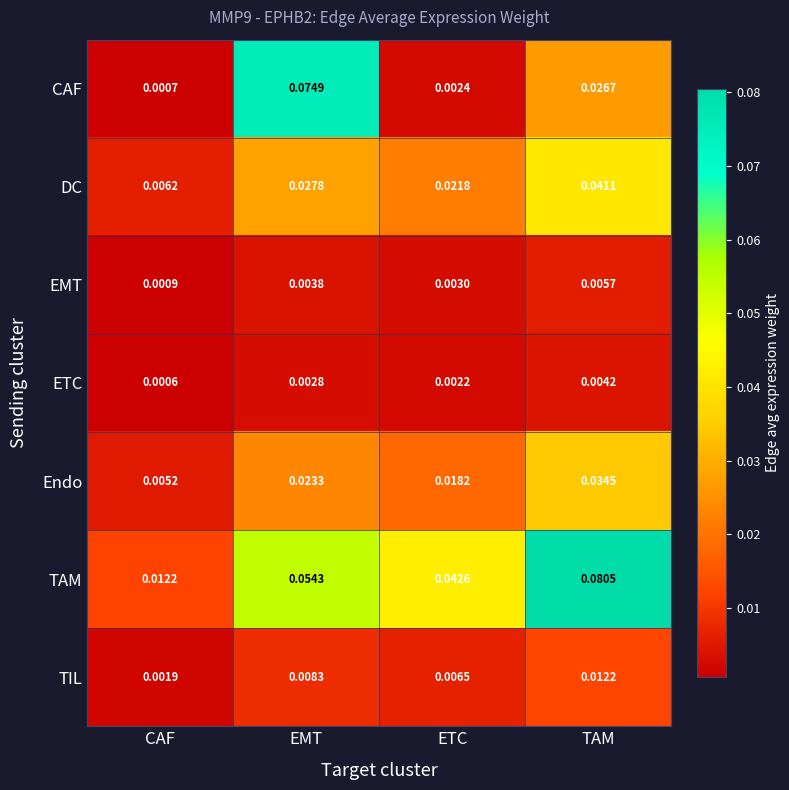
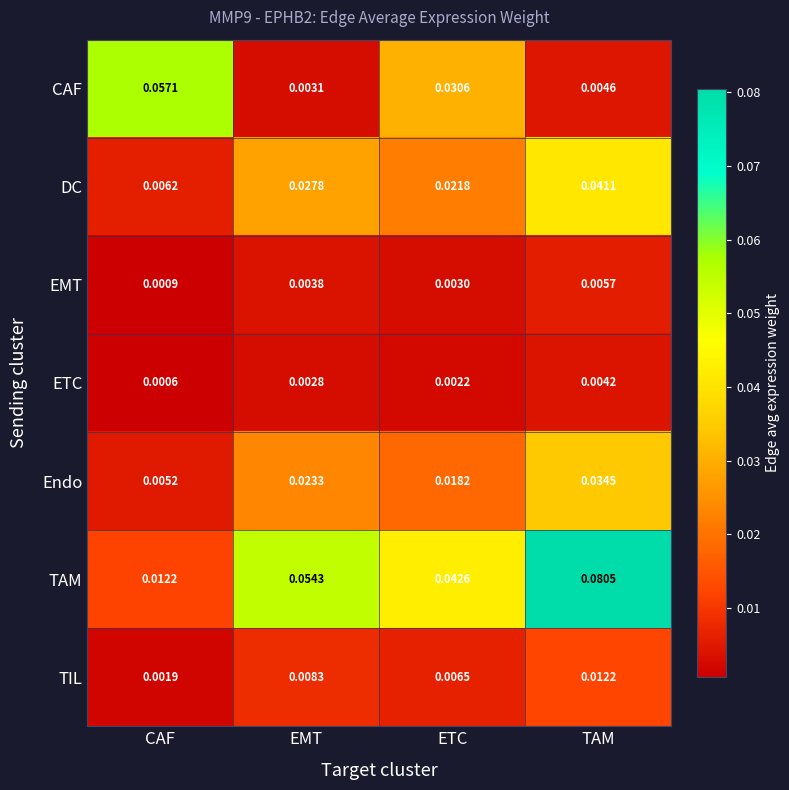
CAF, CAF: 0.0007 -> 0.0571
CAF, EMT: 0.0749 -> 0.0031
CAF, ETC: 0.0024 -> 0.0306
CAF, TAM: 0.0267 -> 0.0046
